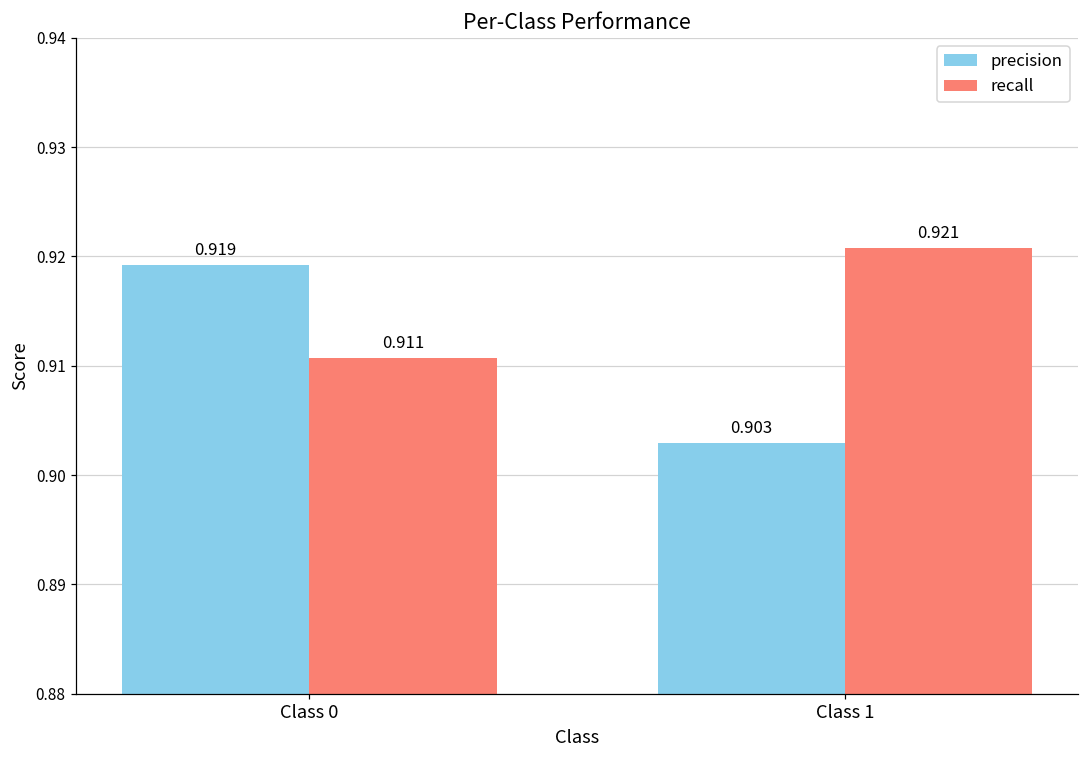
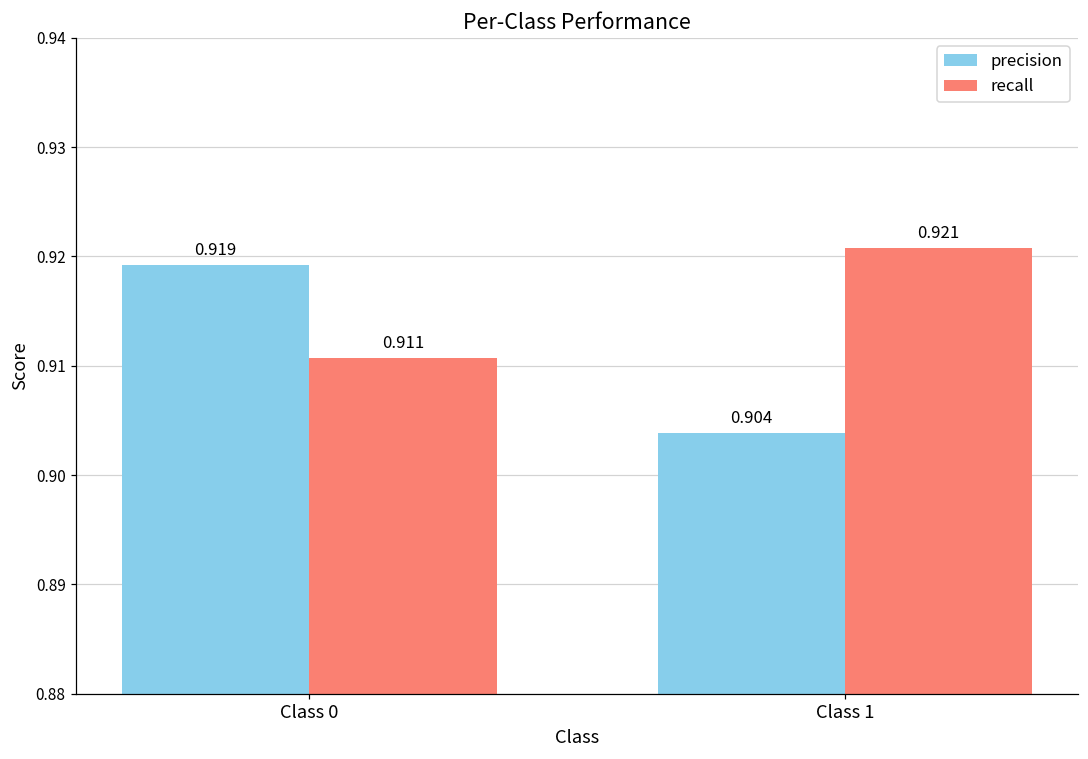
precision, Class 1: 0.903 -> 0.904
